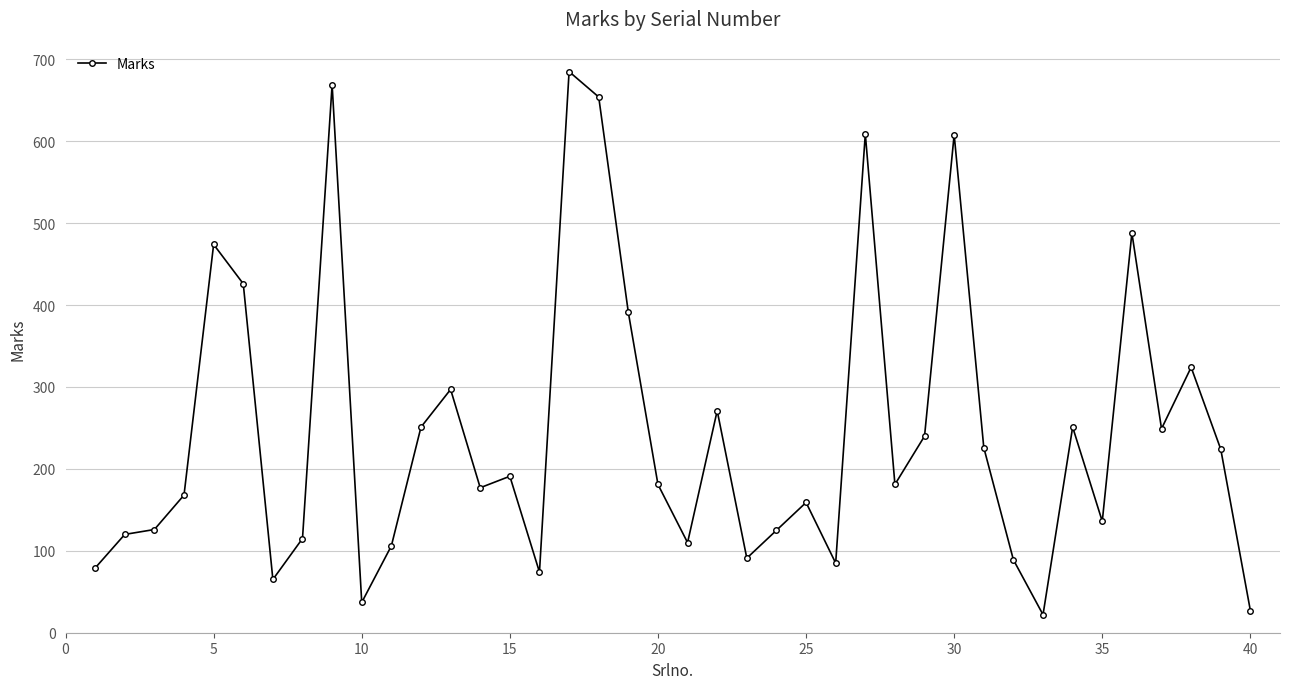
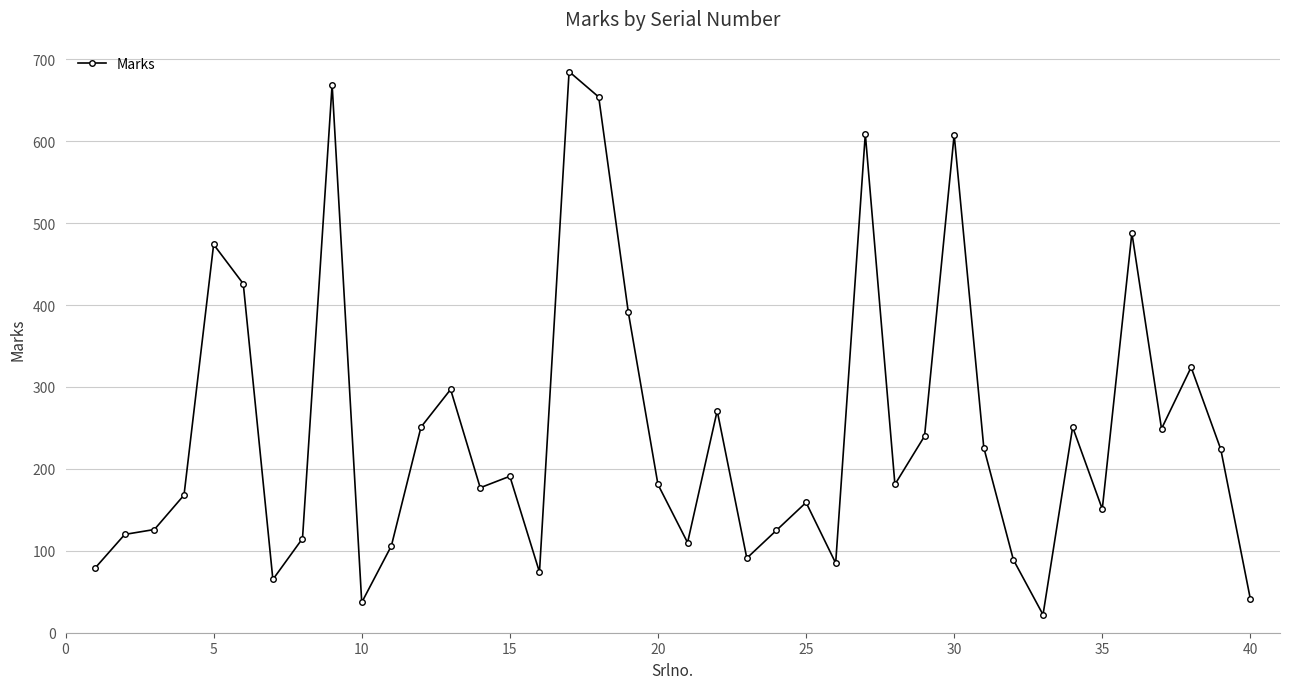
35: 140 -> 150
40: 30 -> 40
